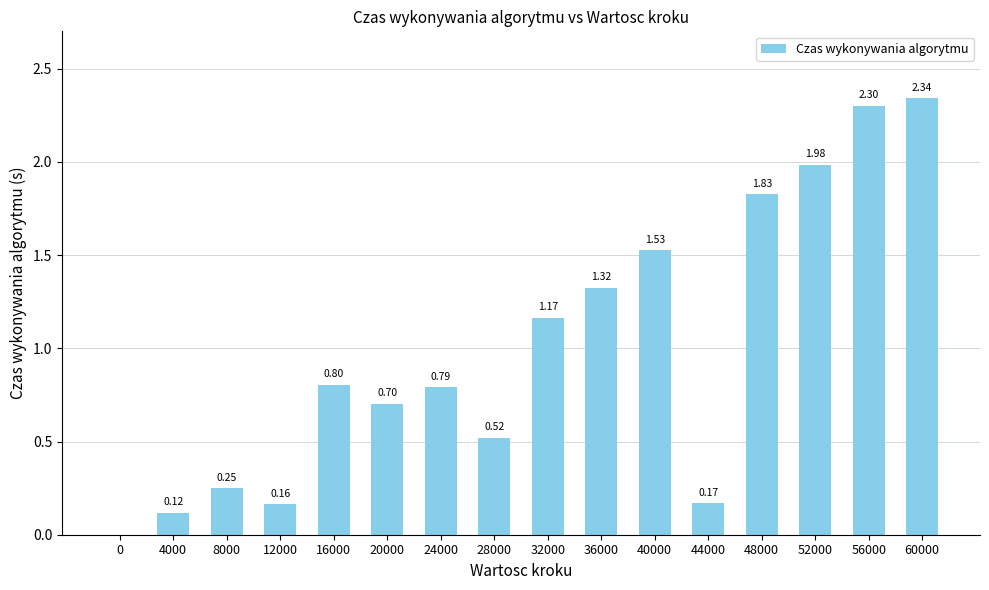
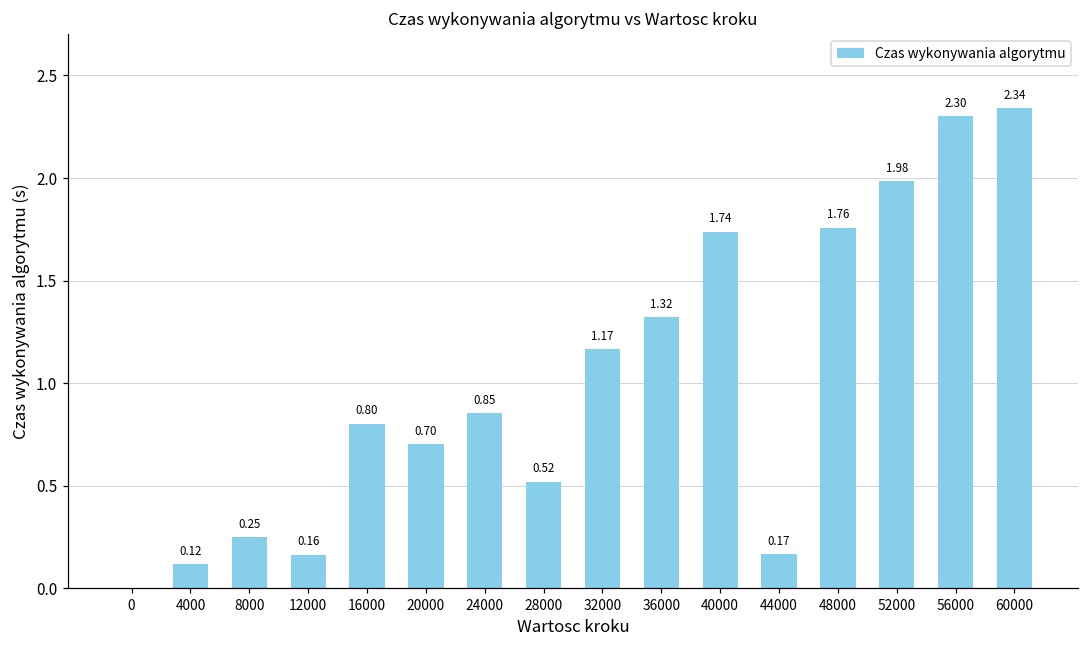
24000: 0.79 -> 0.85
40000: 1.53 -> 1.74
48000: 1.83 -> 1.76
